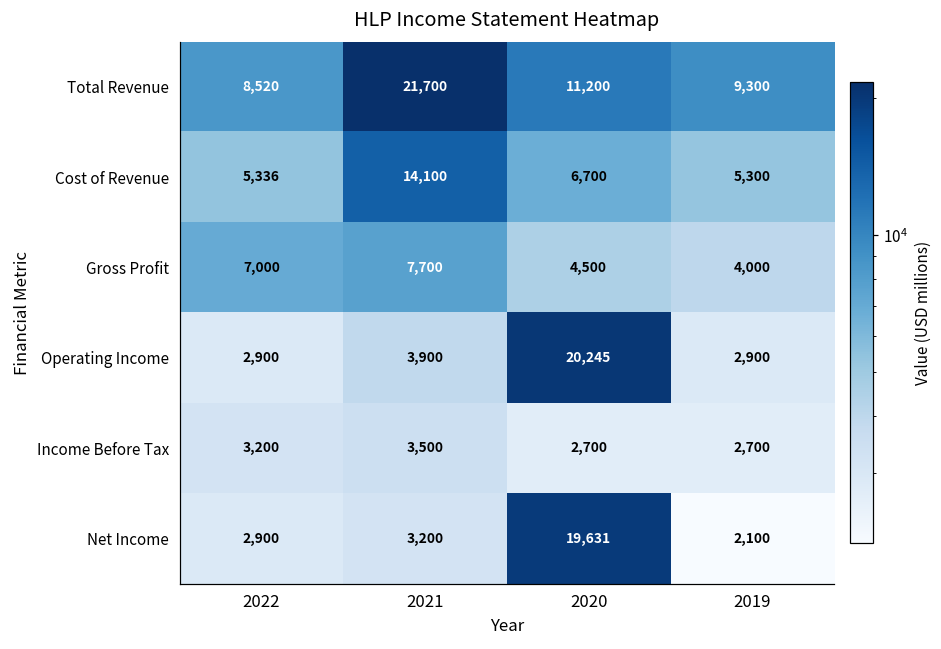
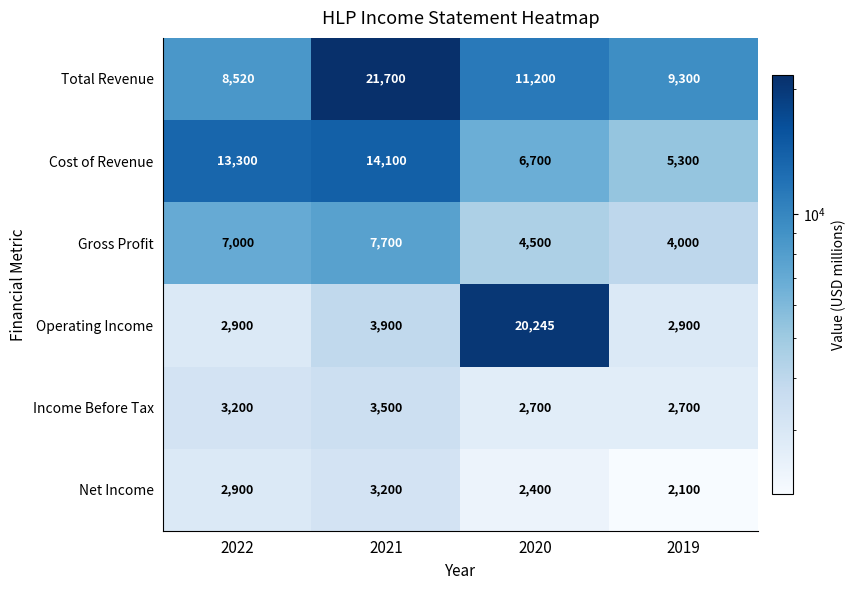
Cost of Revenue, 2022: 5,336 -> 13,300
Net Income, 2020: 19,631 -> 2,400
